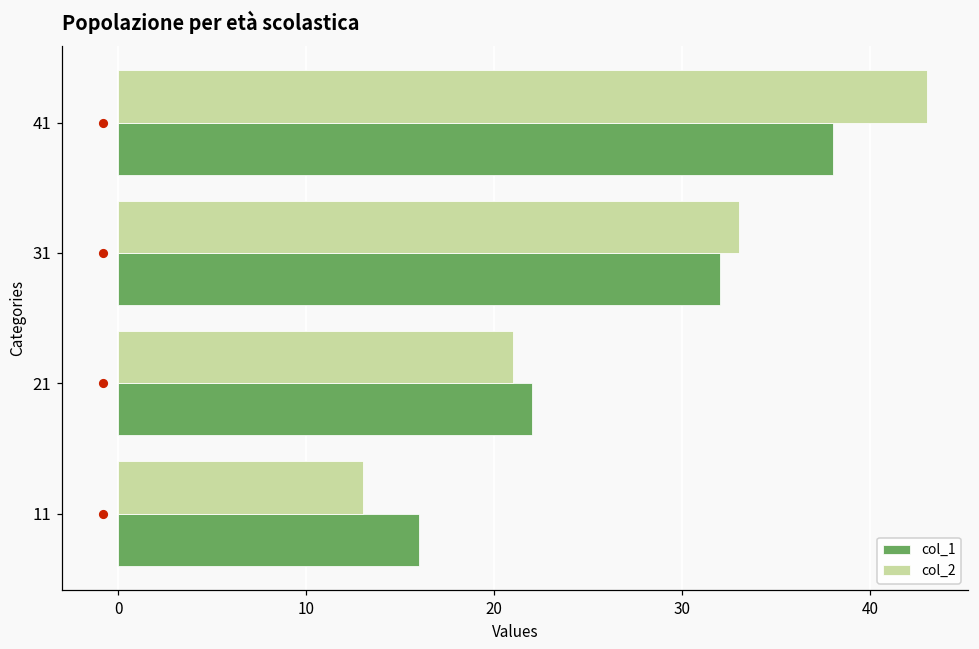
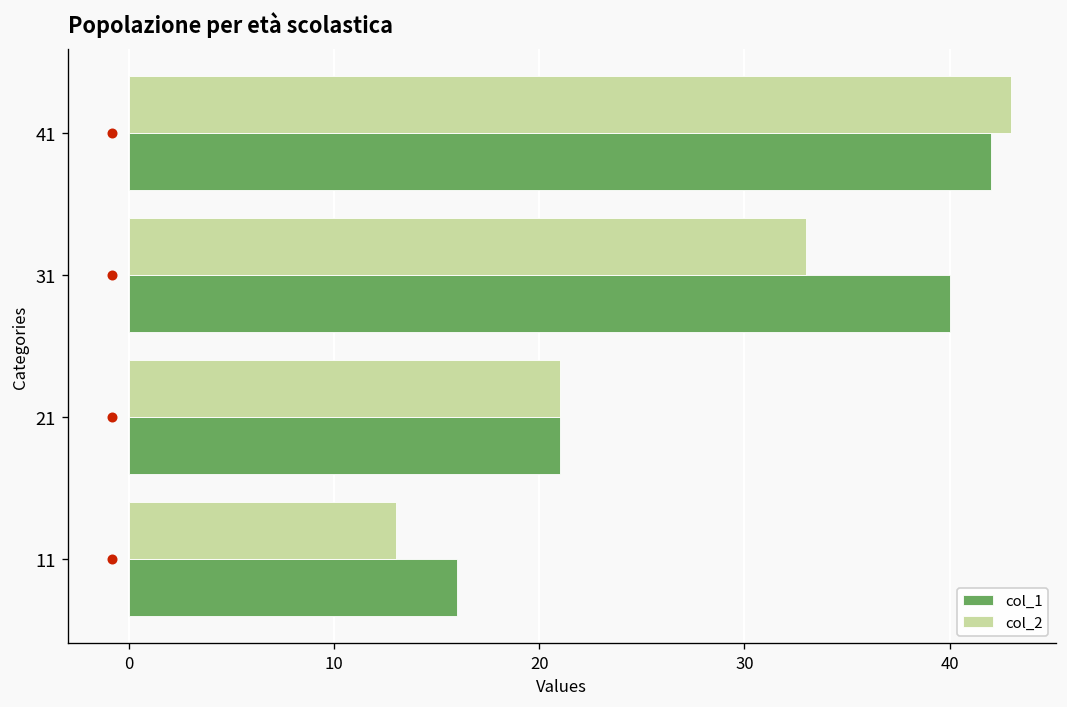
col_1, 41: 38 -> 42
col_1, 31: 32 -> 40
col_1, 21: 22 -> 21
